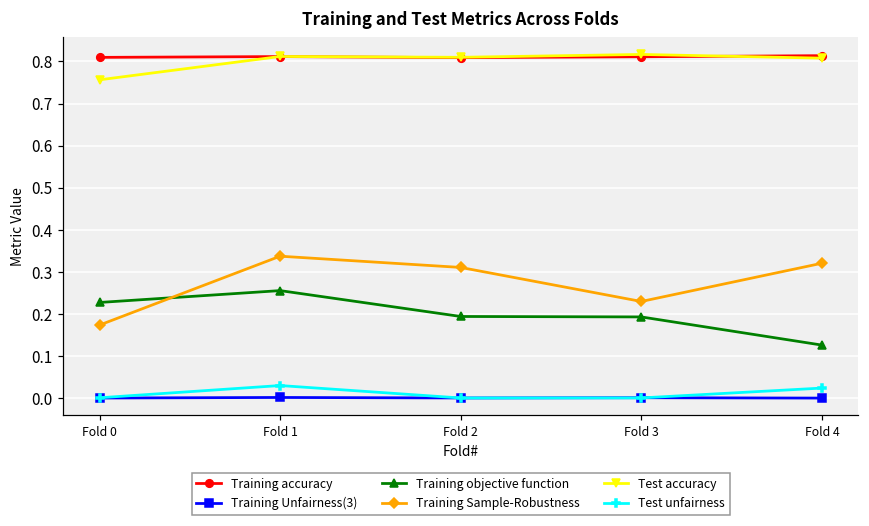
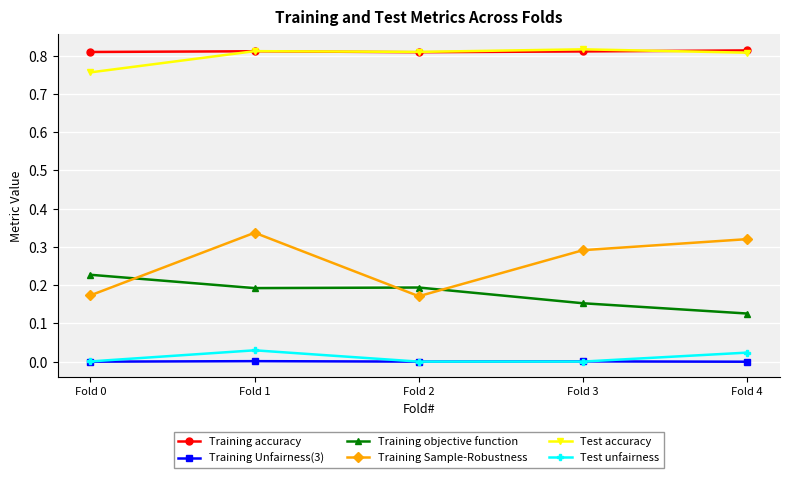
Training objective function, Fold 1: 0.26 -> 0.19
Training Sample-Robustness, Fold 2: 0.31 -> 0.17
Training objective function, Fold 3: 0.19 -> 0.15
Training Sample-Robustness, Fold 3: 0.23 -> 0.29
